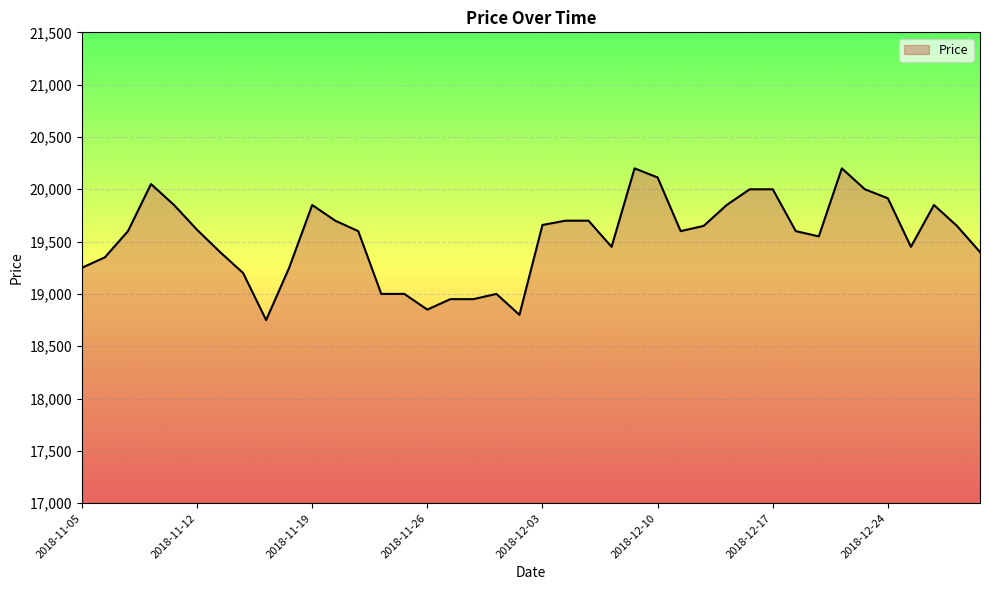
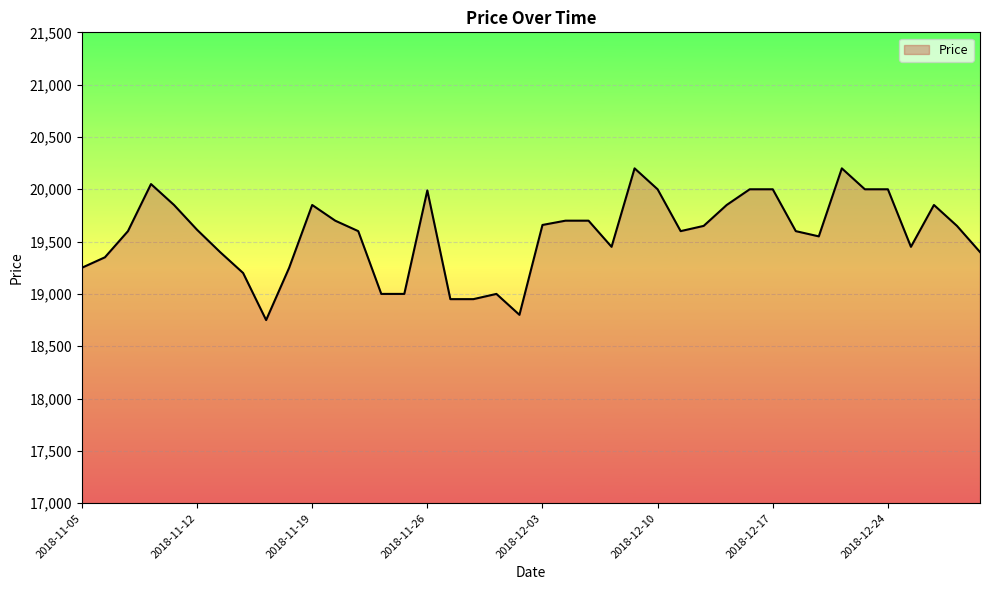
2018-11-26: 18,850 -> 19,990
2018-12-10: 20,110 -> 20,000
2018-12-24: 19,910 -> 20,000
